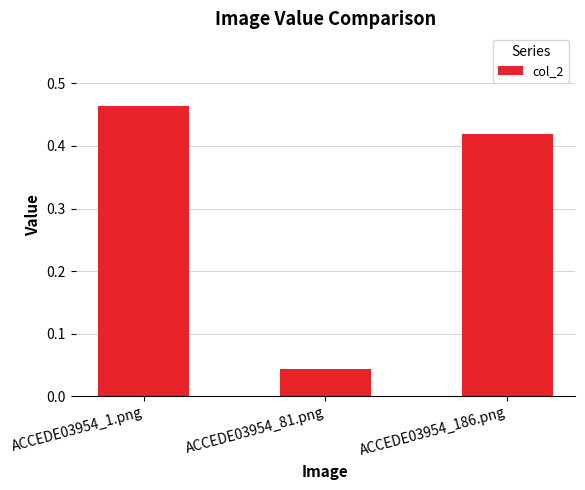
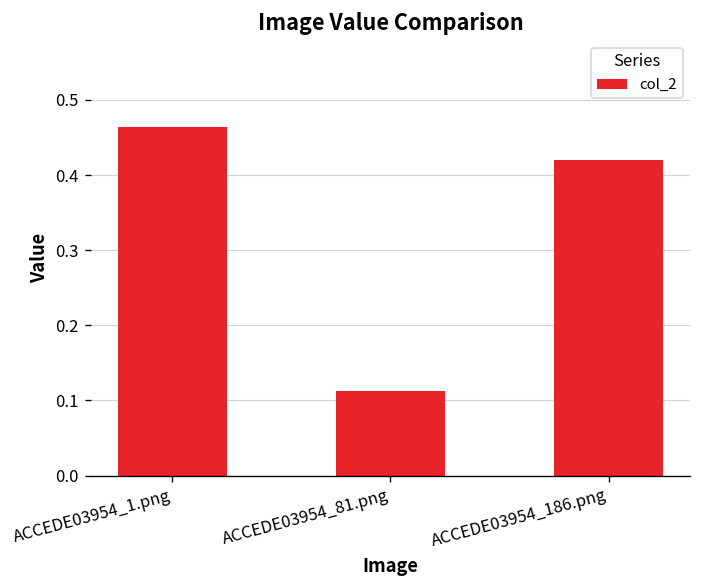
ACCEDE03954_81.png: 0.04 -> 0.11
